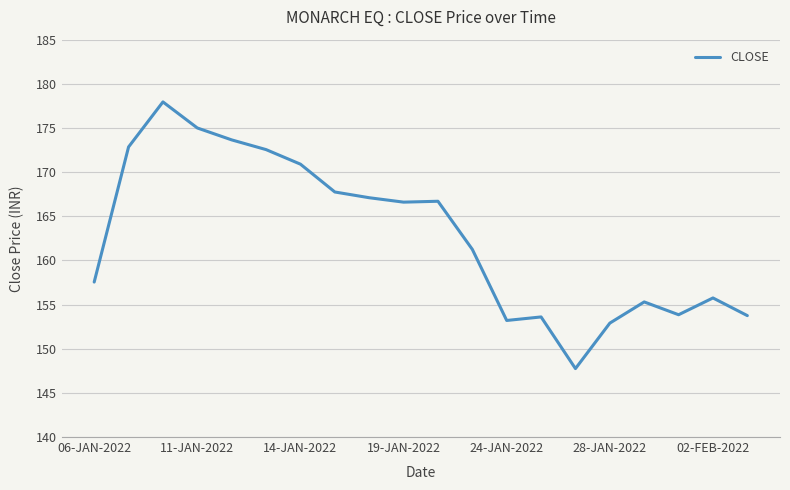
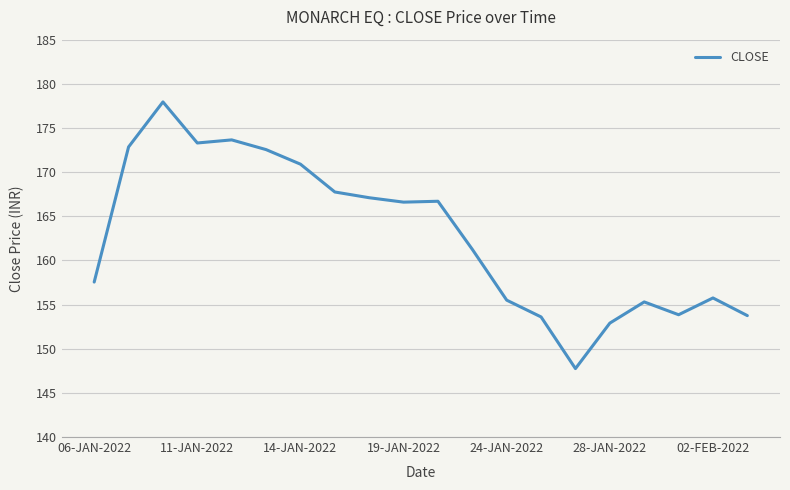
11-JAN-2022: 175 -> 173
24-JAN-2022: 153 -> 156
